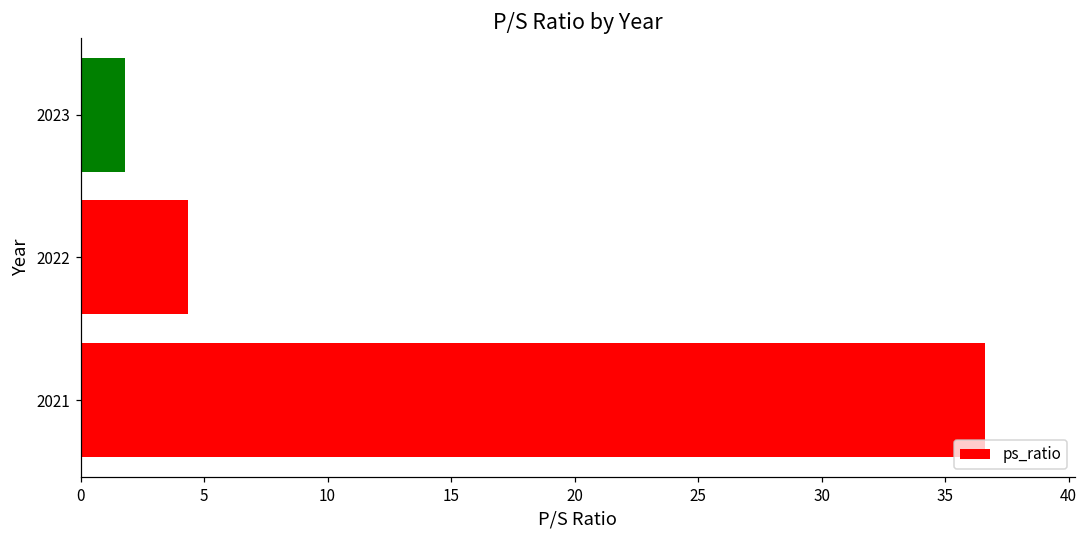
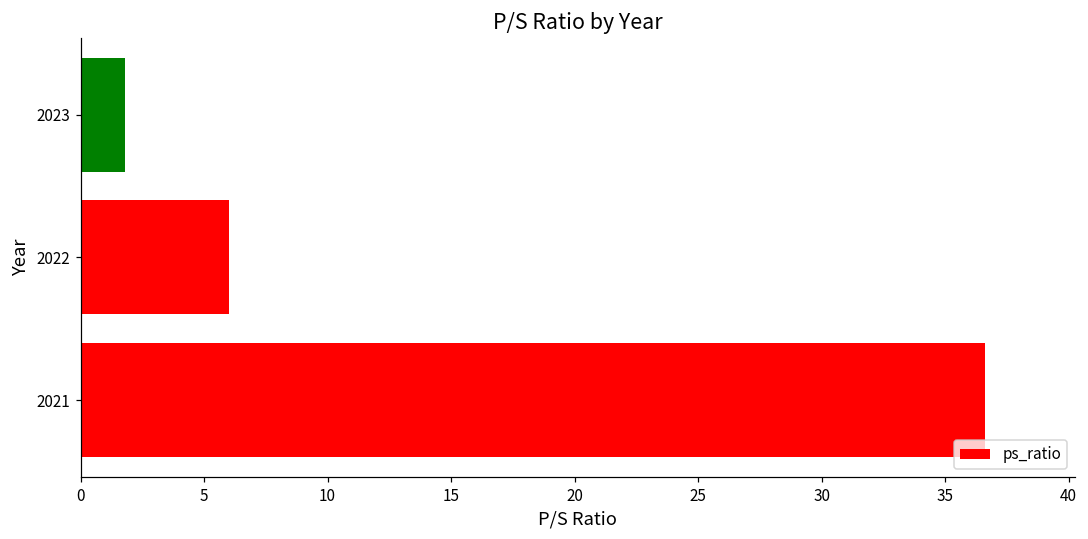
2022: 4.4 -> 6.0
